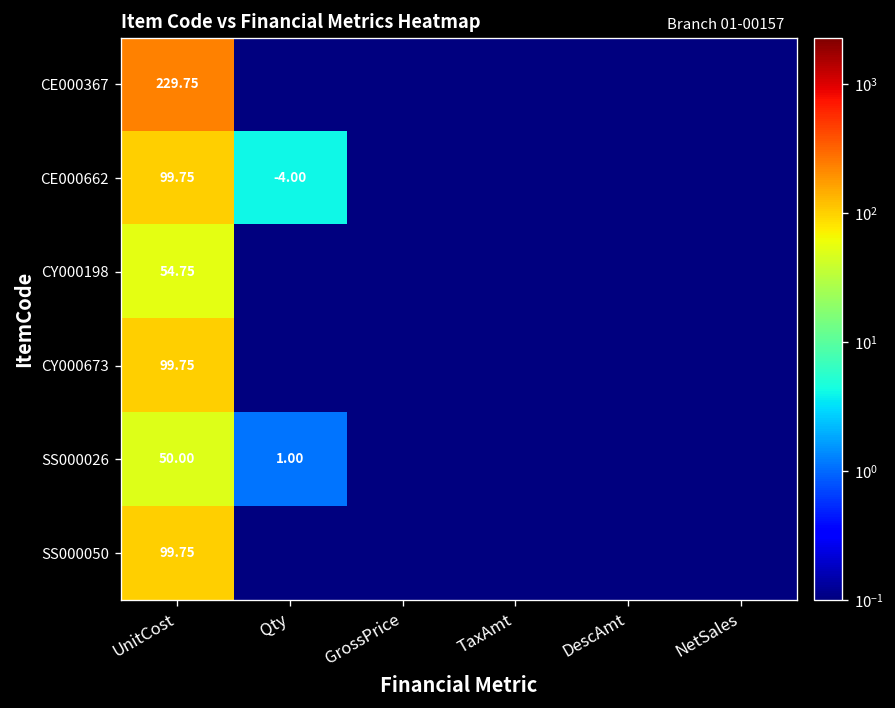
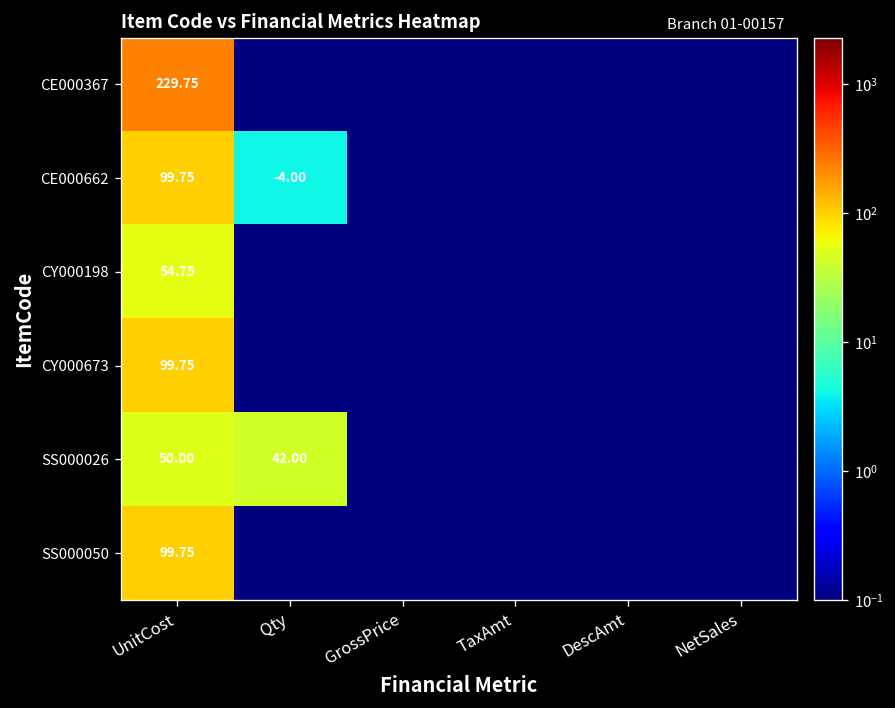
SS000026, Qty: 1.00 -> 42.00
